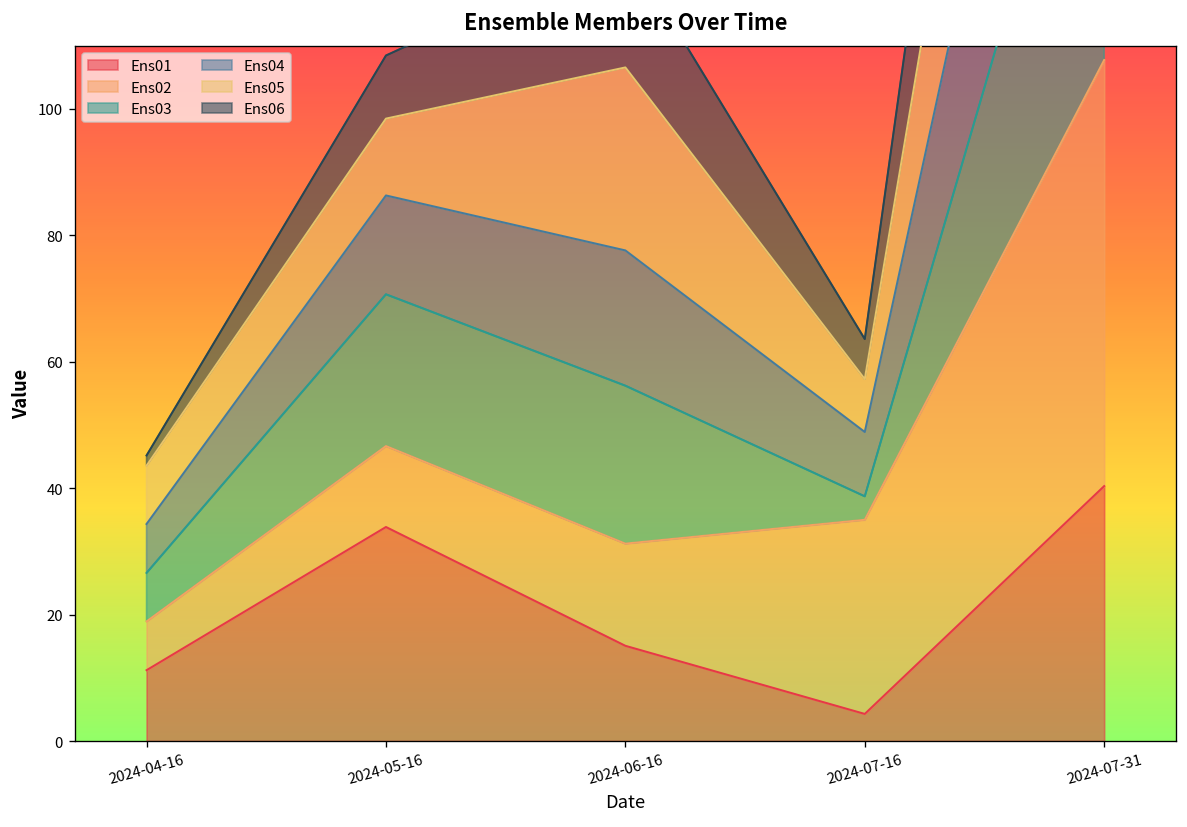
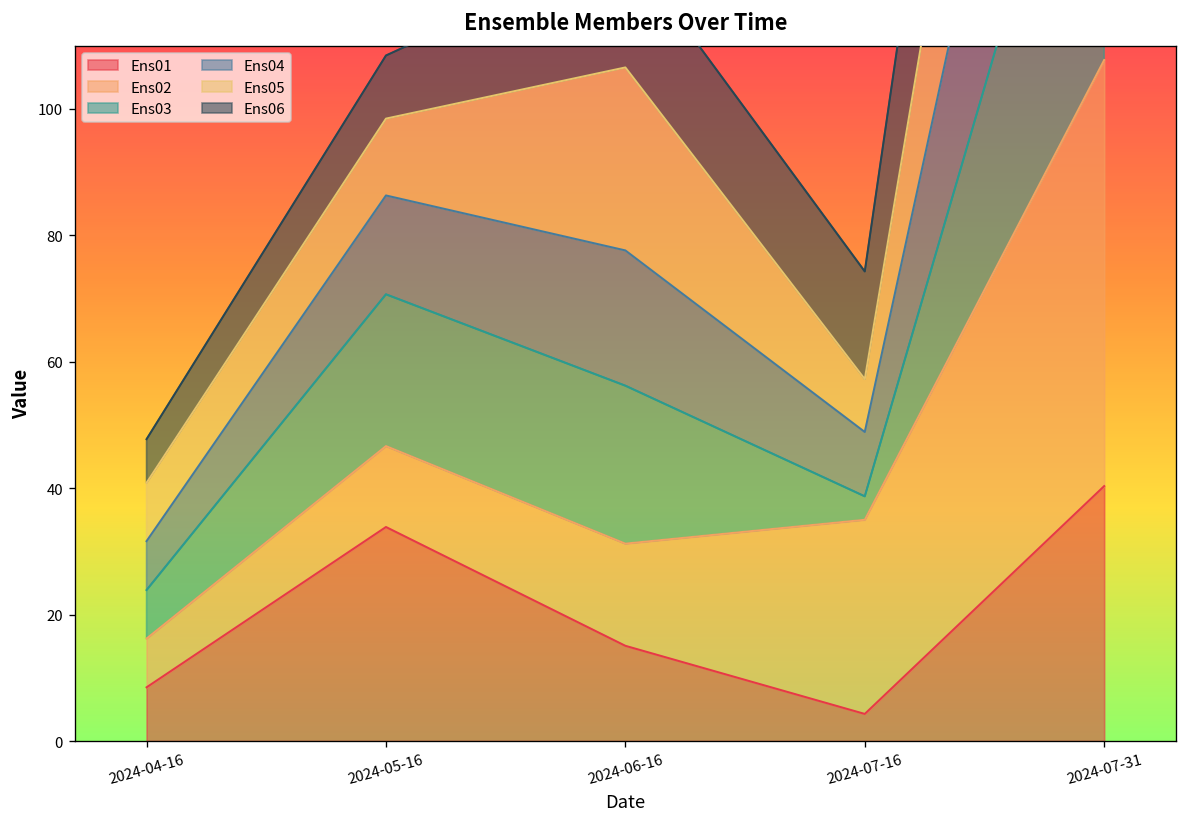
Ens01, 2024-04-16: 11 -> 9
Ens06, 2024-04-16: 2 -> 7
Ens06, 2024-07-16: 6 -> 17
